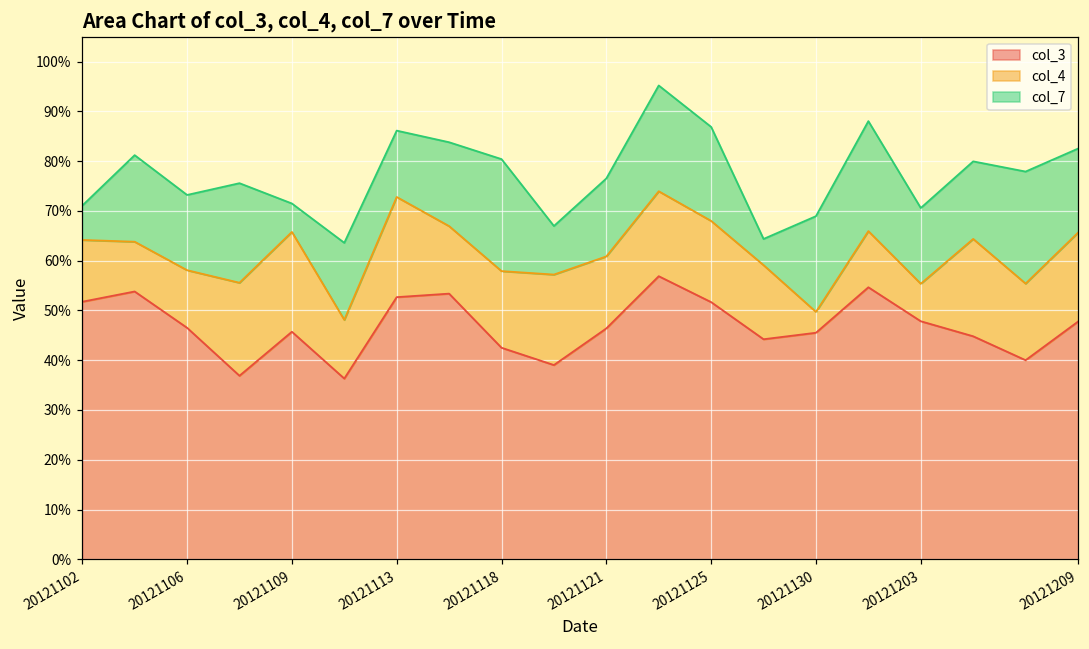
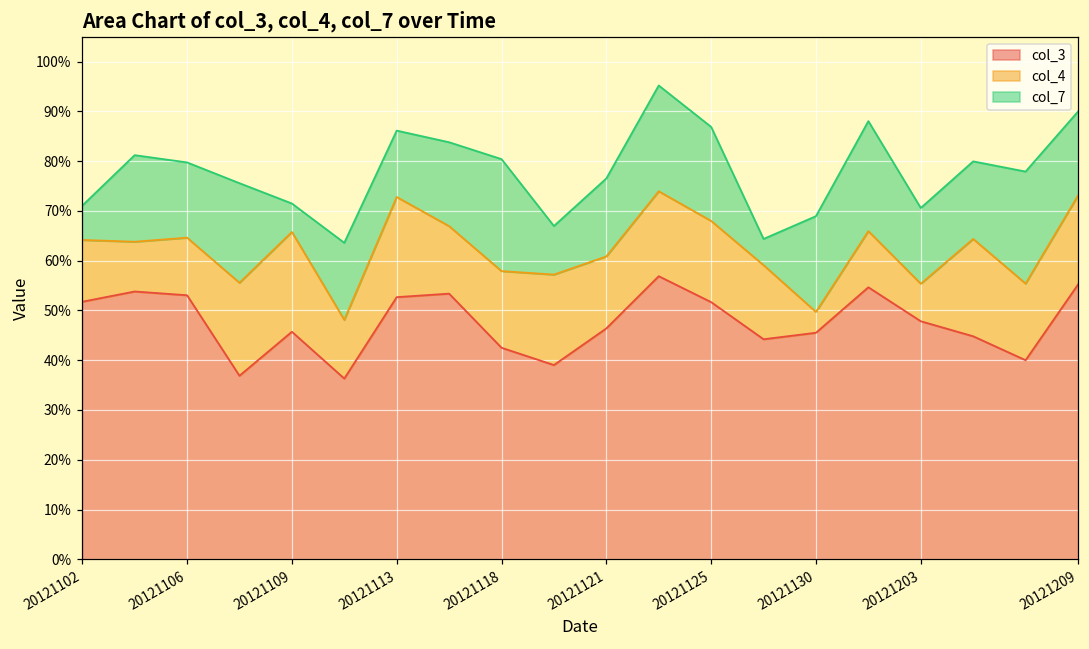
col_3, 20121106: 47% -> 53%
col_3, 20121209: 48% -> 55%
